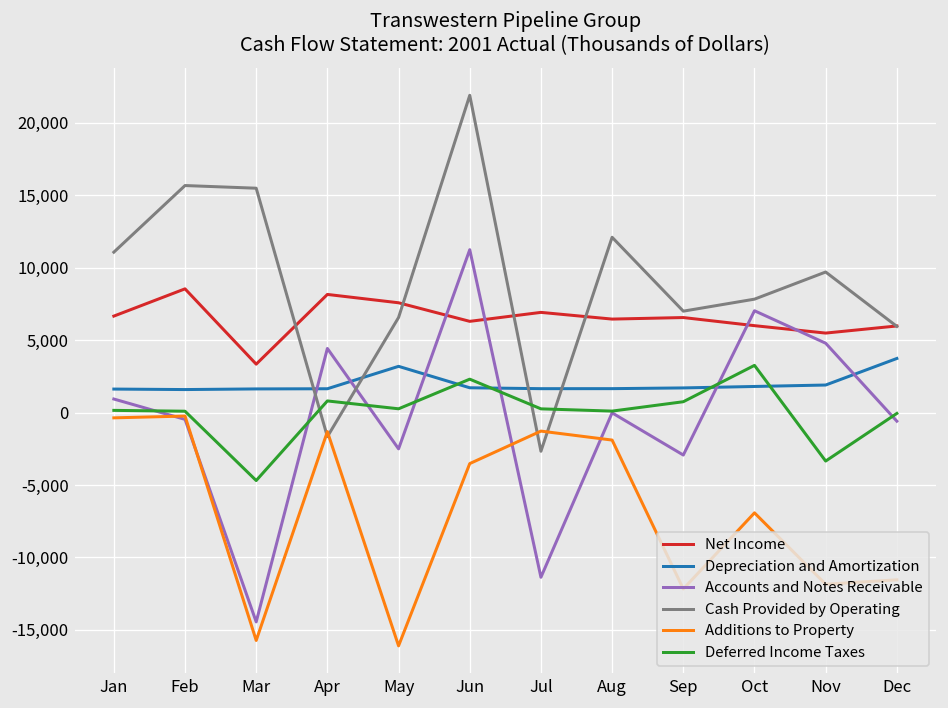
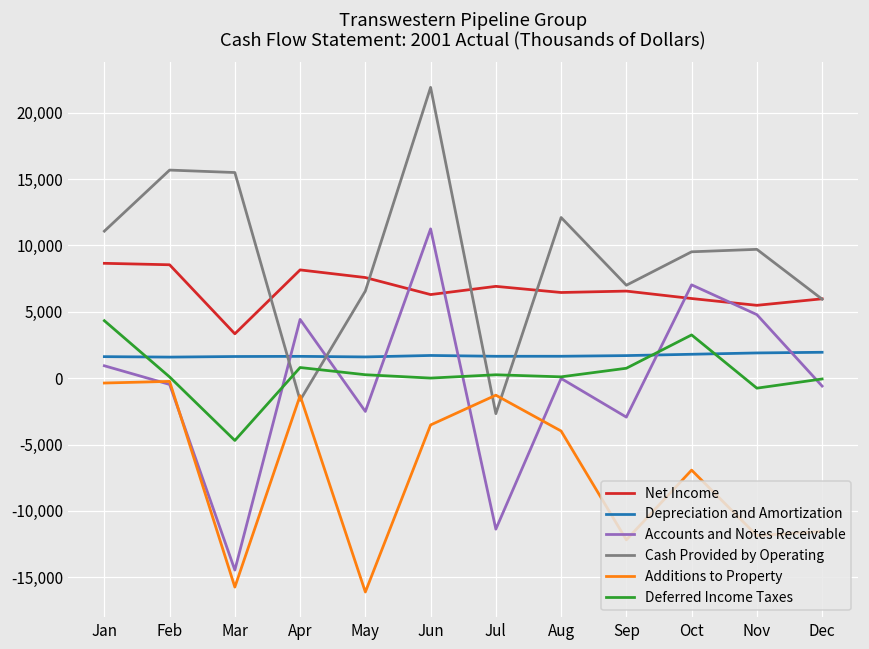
Net Income, Jan: 6,700 -> 8,700
Deferred Income Taxes, Jan: 200 -> 4,300
Depreciation and Amortization, May: 3,200 -> 1,600
Deferred Income Taxes, Jun: 2,300 -> 0
Additions to Property, Aug: -1,900 -> -4,000
Cash Provided by Operating, Oct: 7,800 -> 9,500
Deferred Income Taxes, Nov: -3,300 -> -800
Depreciation and Amortization, Dec: 3,700 -> 2,000
